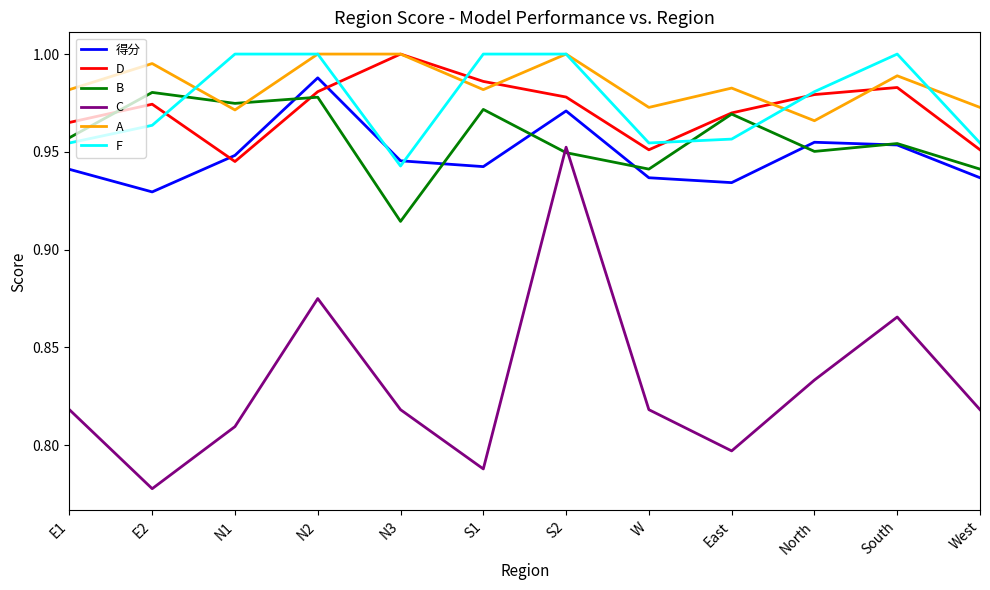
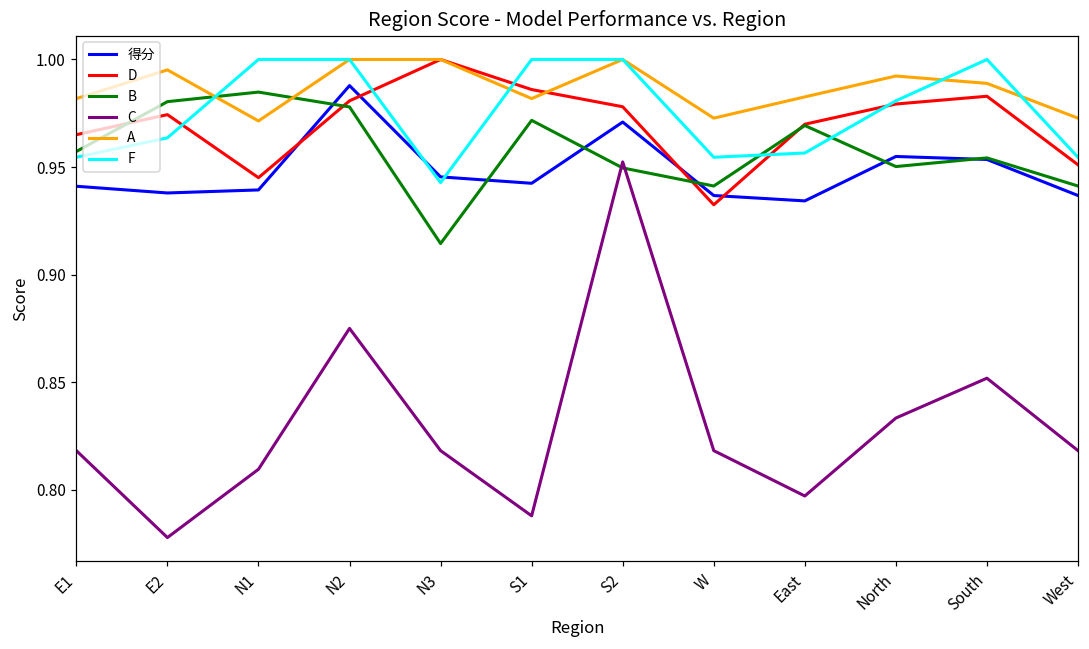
得分, E2: 0.930 -> 0.938
得分, N1: 0.948 -> 0.939
B, N1: 0.975 -> 0.985
D, W: 0.951 -> 0.932
A, North: 0.966 -> 0.992
C, South: 0.866 -> 0.852
